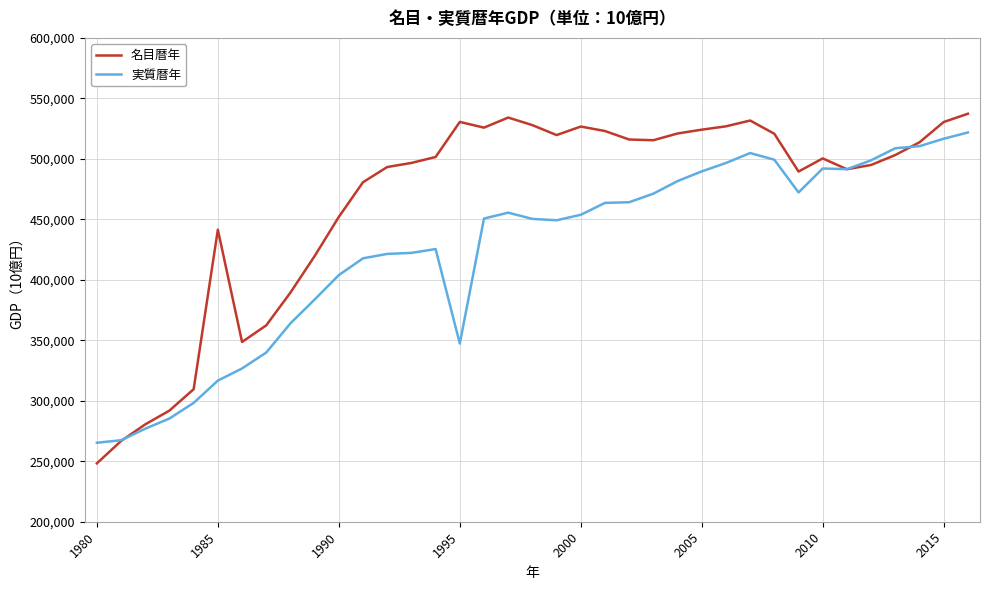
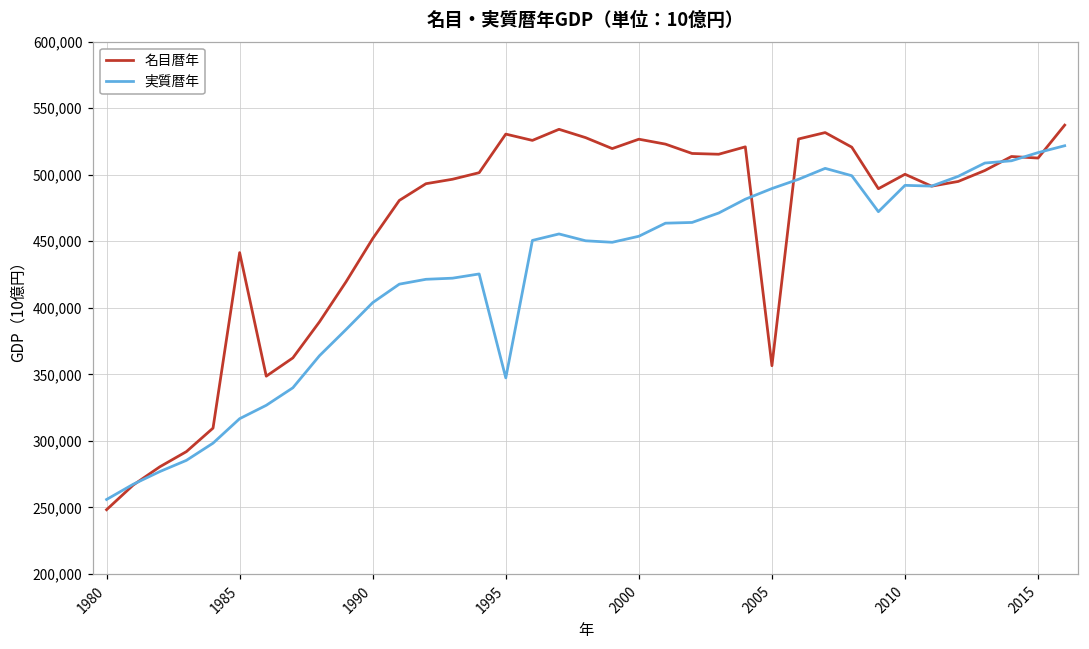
実質暦年, 1980: 265,000 -> 256,000
名目暦年, 2005: 524,000 -> 356,000
名目暦年, 2015: 530,000 -> 513,000
